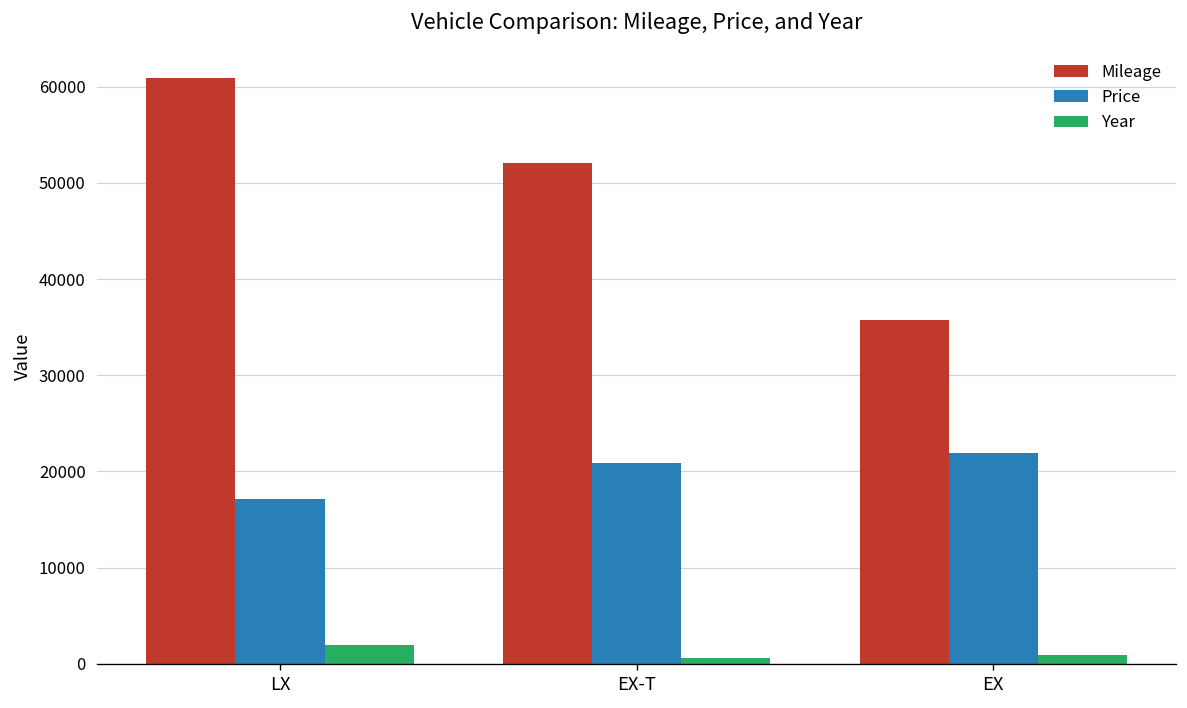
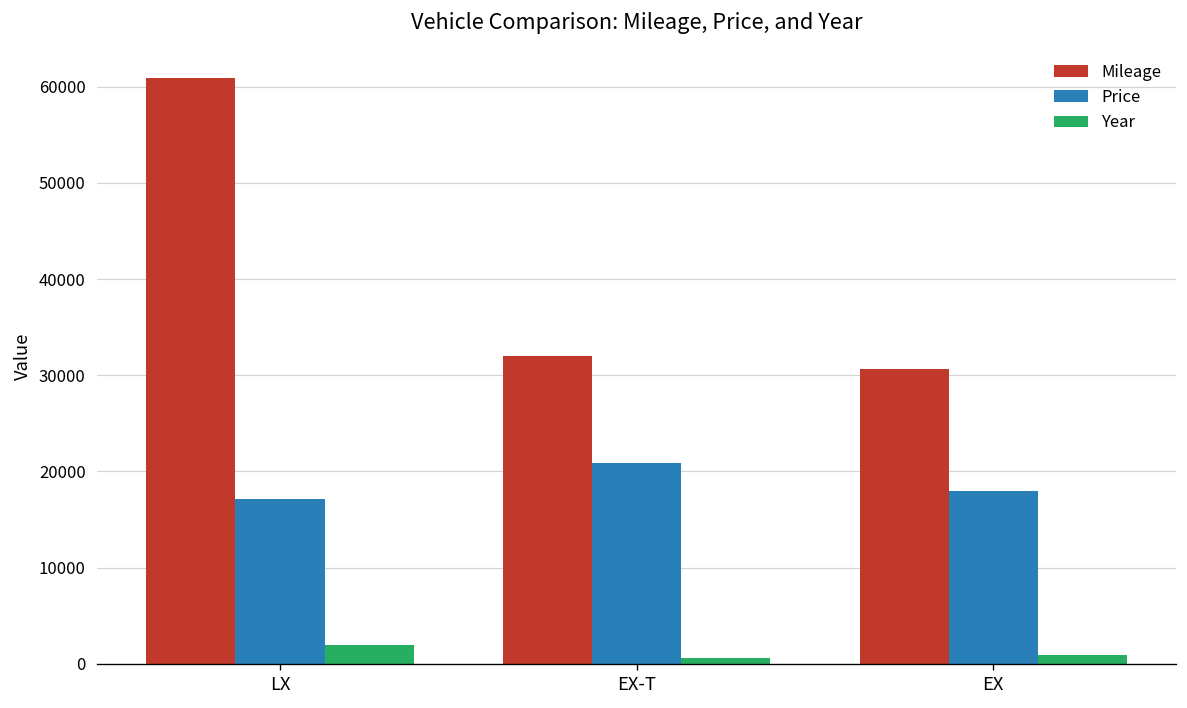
Mileage, EX-T: 52000 -> 32000
Mileage, EX: 36000 -> 31000
Price, EX: 22000 -> 18000
